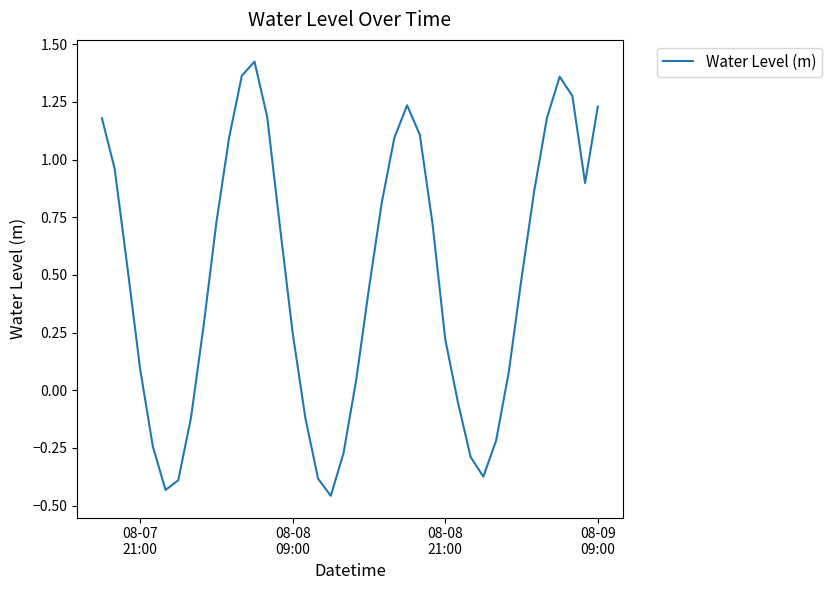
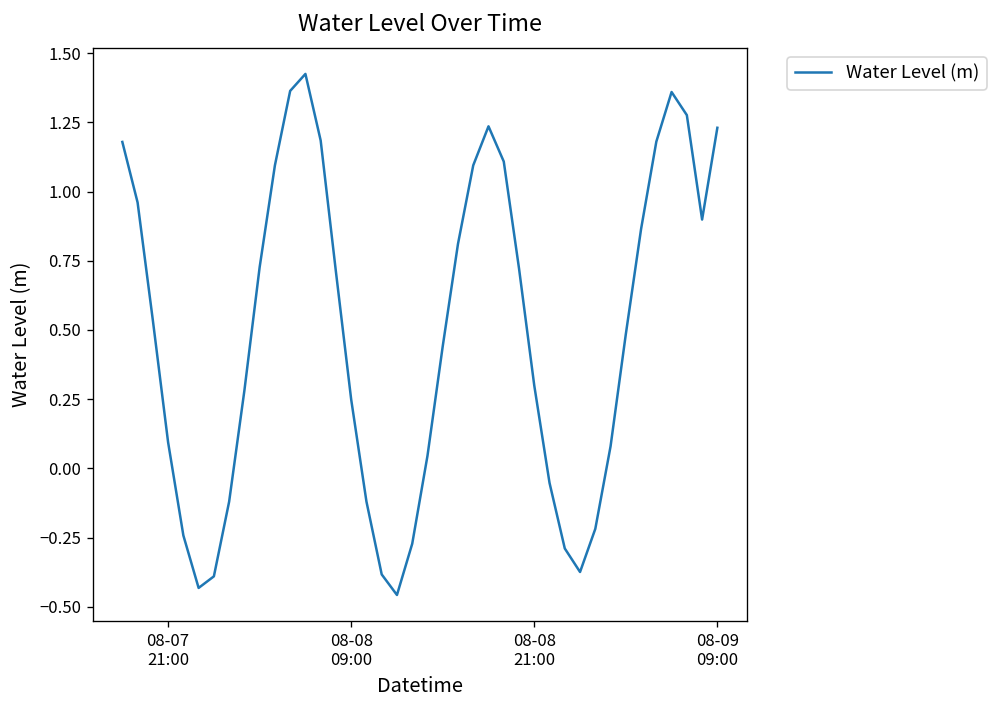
08-08 21:00: 0.22 -> 0.30
